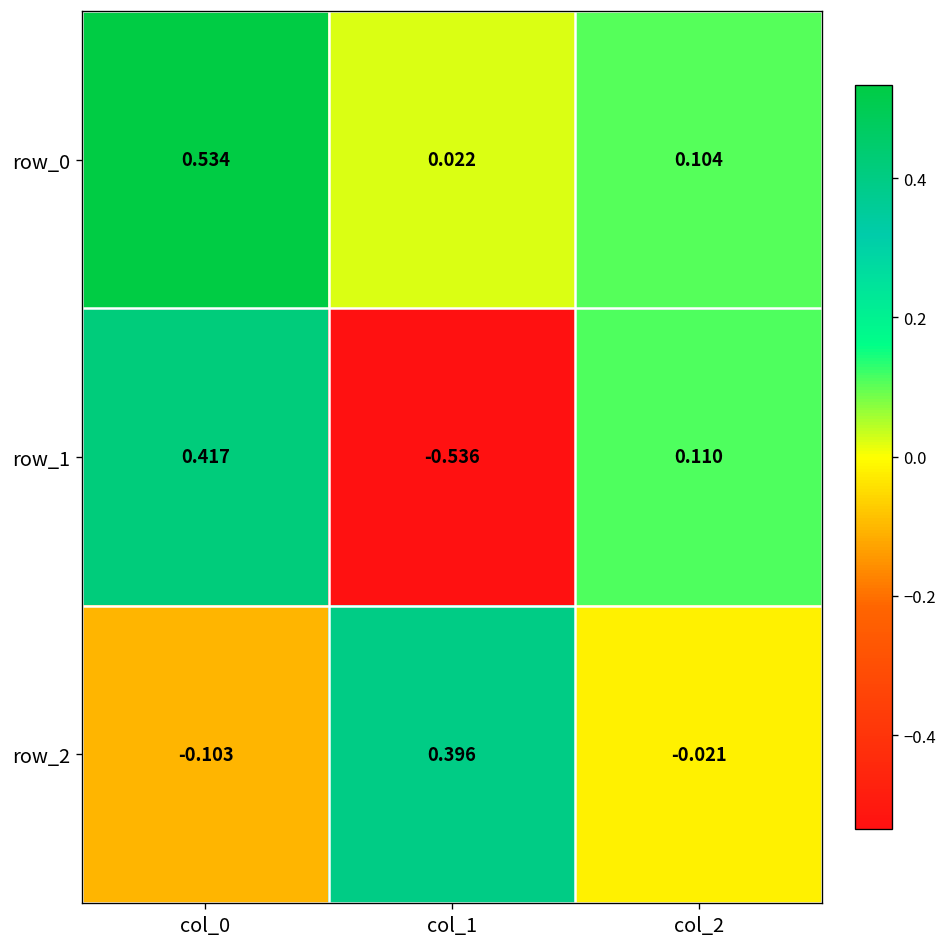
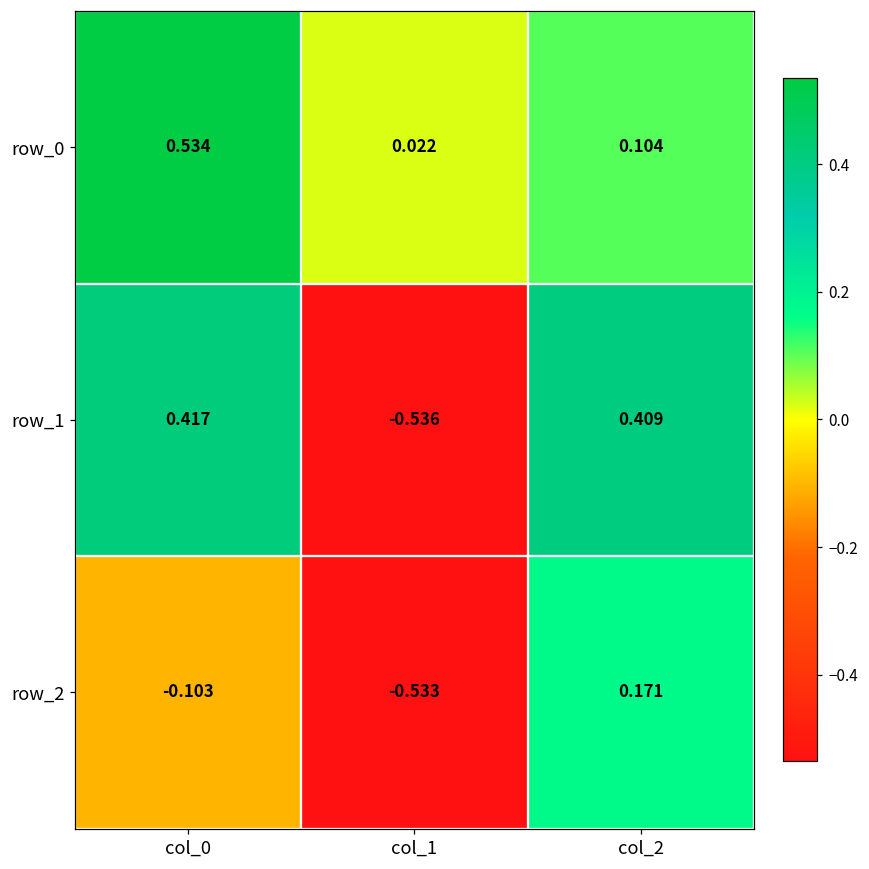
row_1, col_2: 0.110 -> 0.409
row_2, col_1: 0.396 -> -0.533
row_2, col_2: -0.021 -> 0.171
